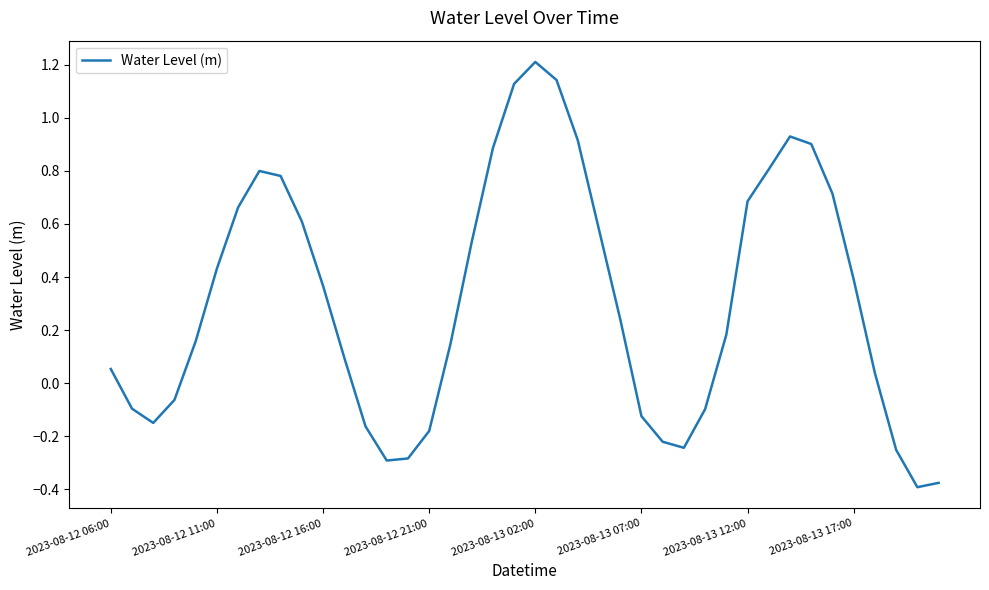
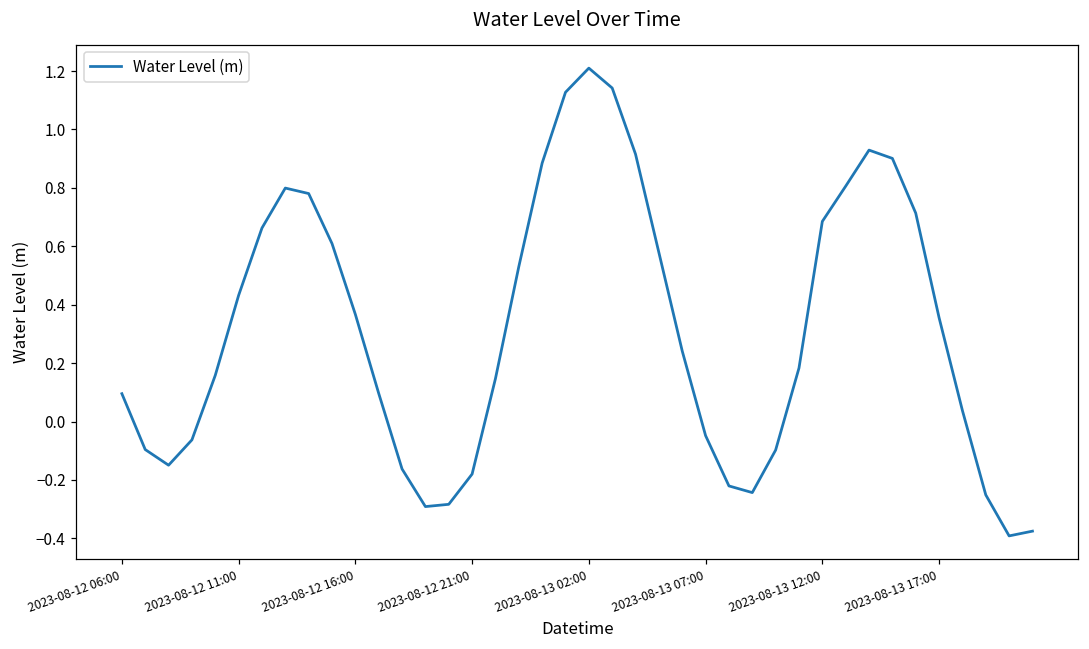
2023-08-12 06:00: 0.05 -> 0.10
2023-08-13 07:00: -0.12 -> -0.05
2023-08-13 17:00: 0.39 -> 0.36
